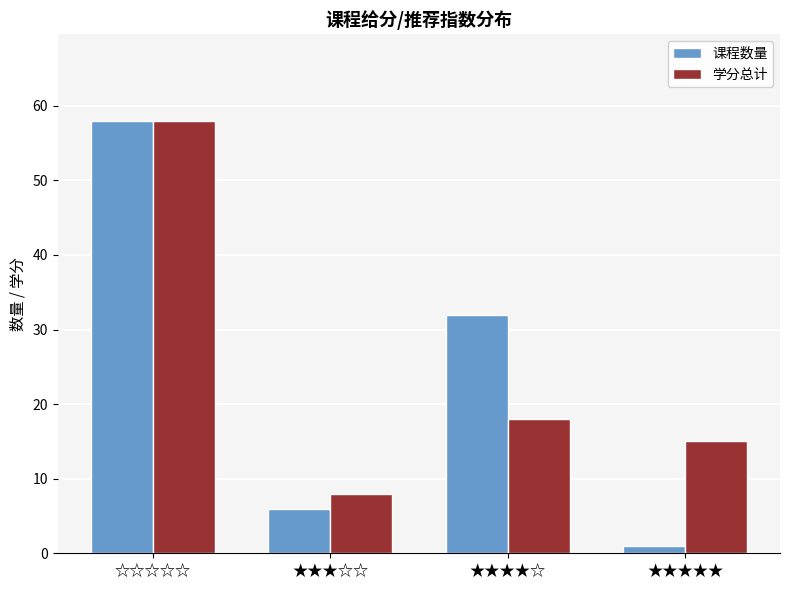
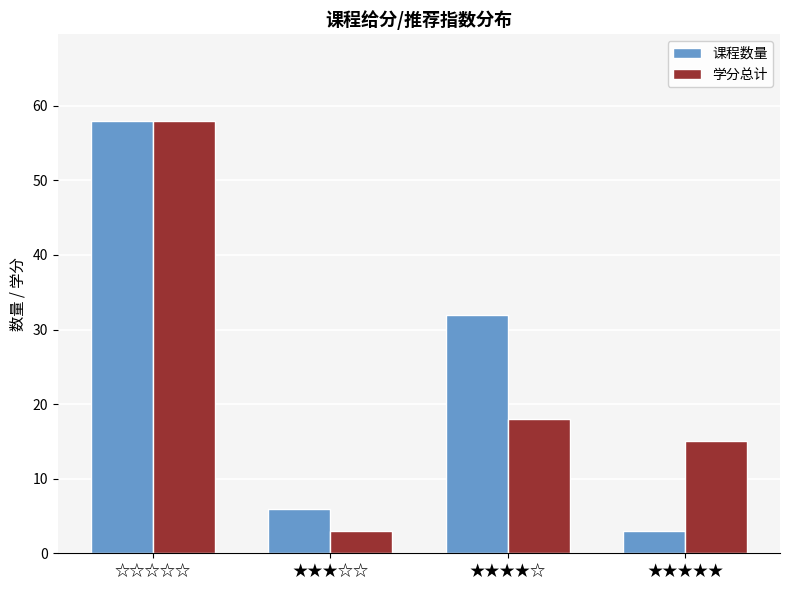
学分总计, ★★★☆☆: 8 -> 3
课程数量, ★★★★★: 1 -> 3
